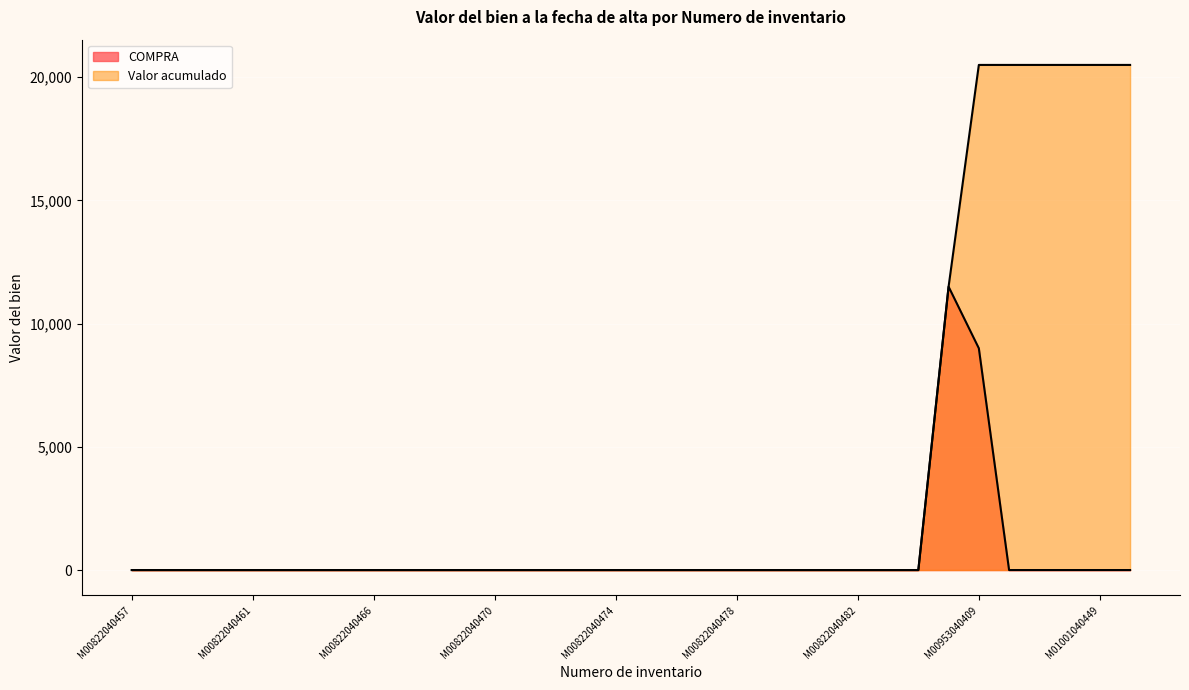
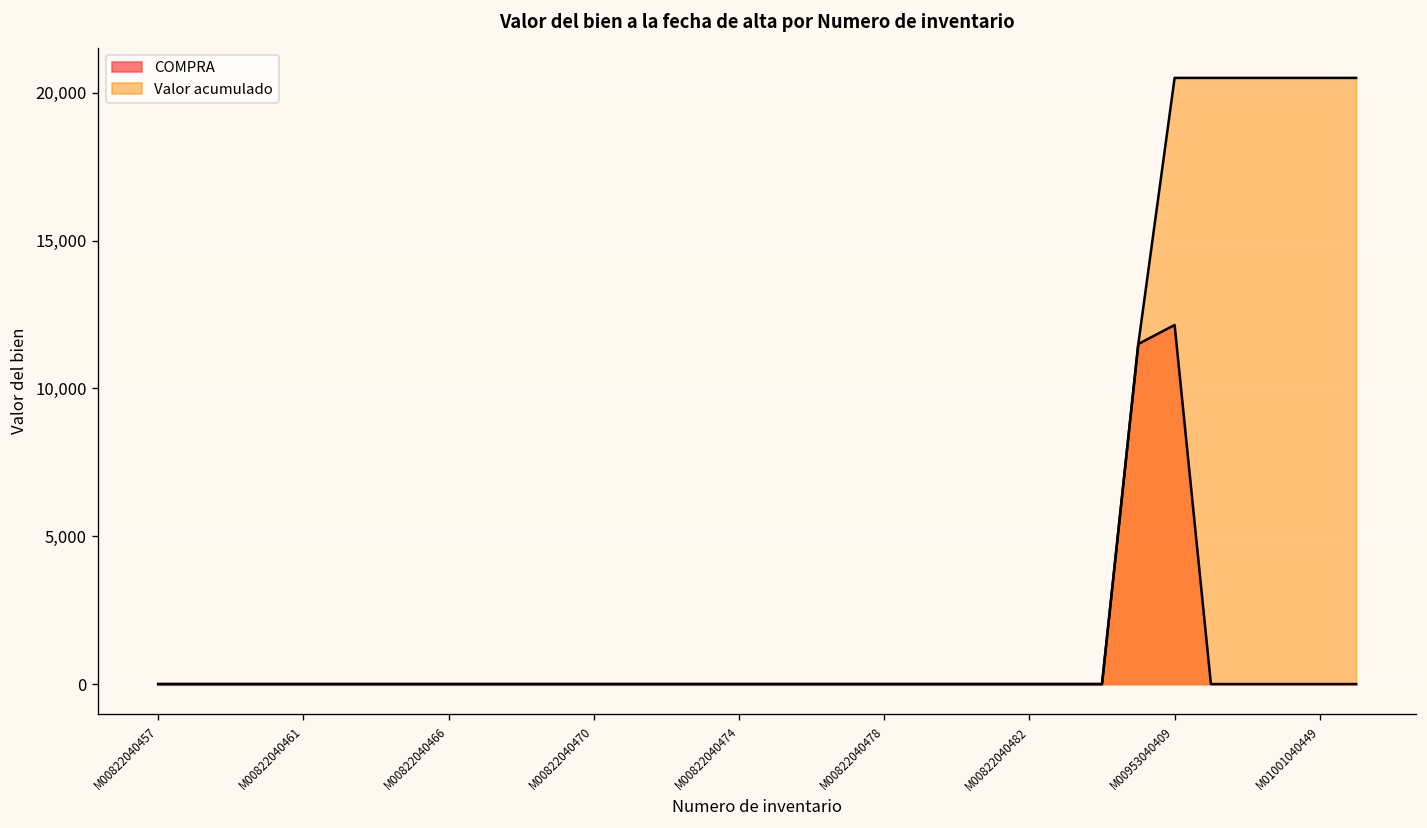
COMPRA, M00953040409: 9,000 -> 12,100
